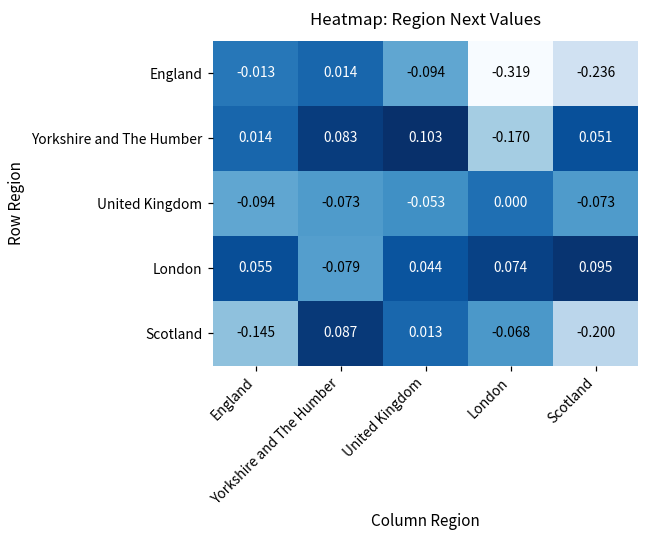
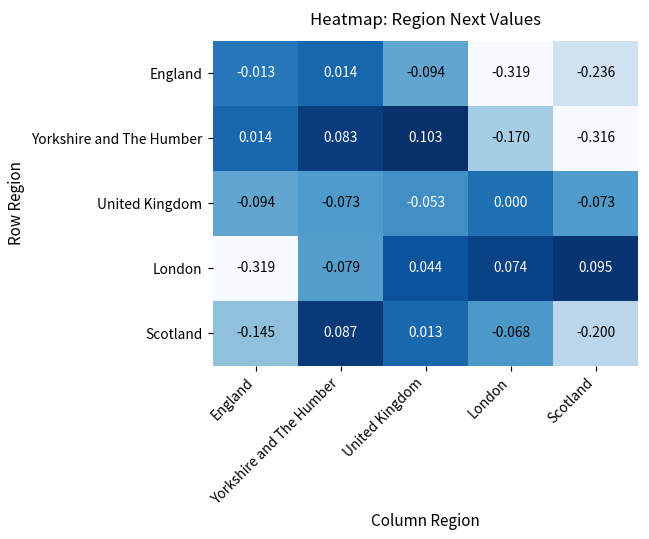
Yorkshire and The Humber, Scotland: 0.051 -> -0.316
London, England: 0.055 -> -0.319
